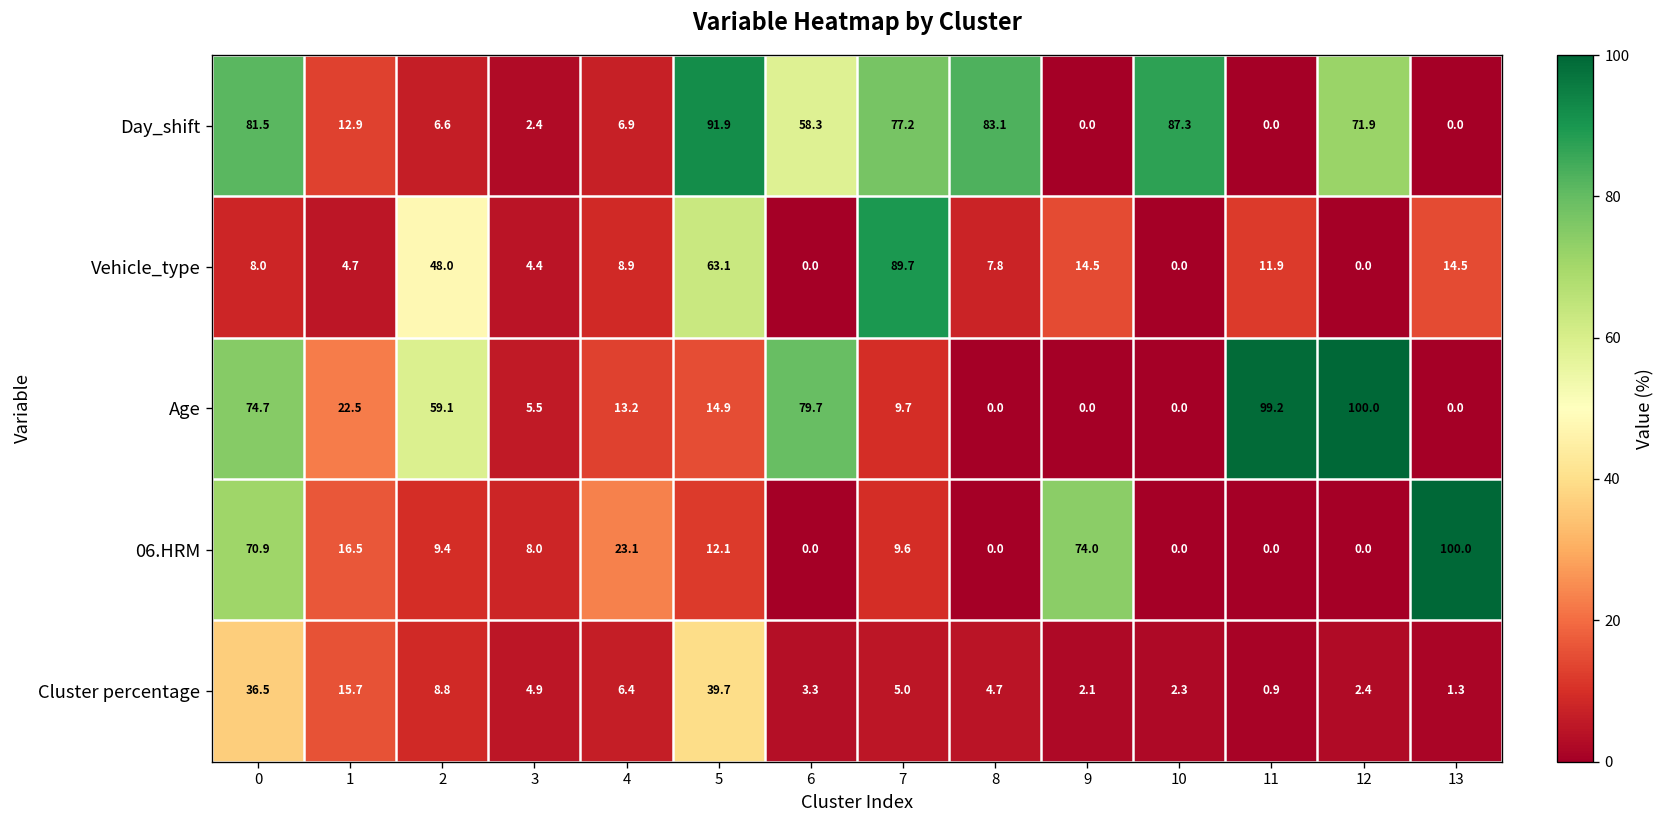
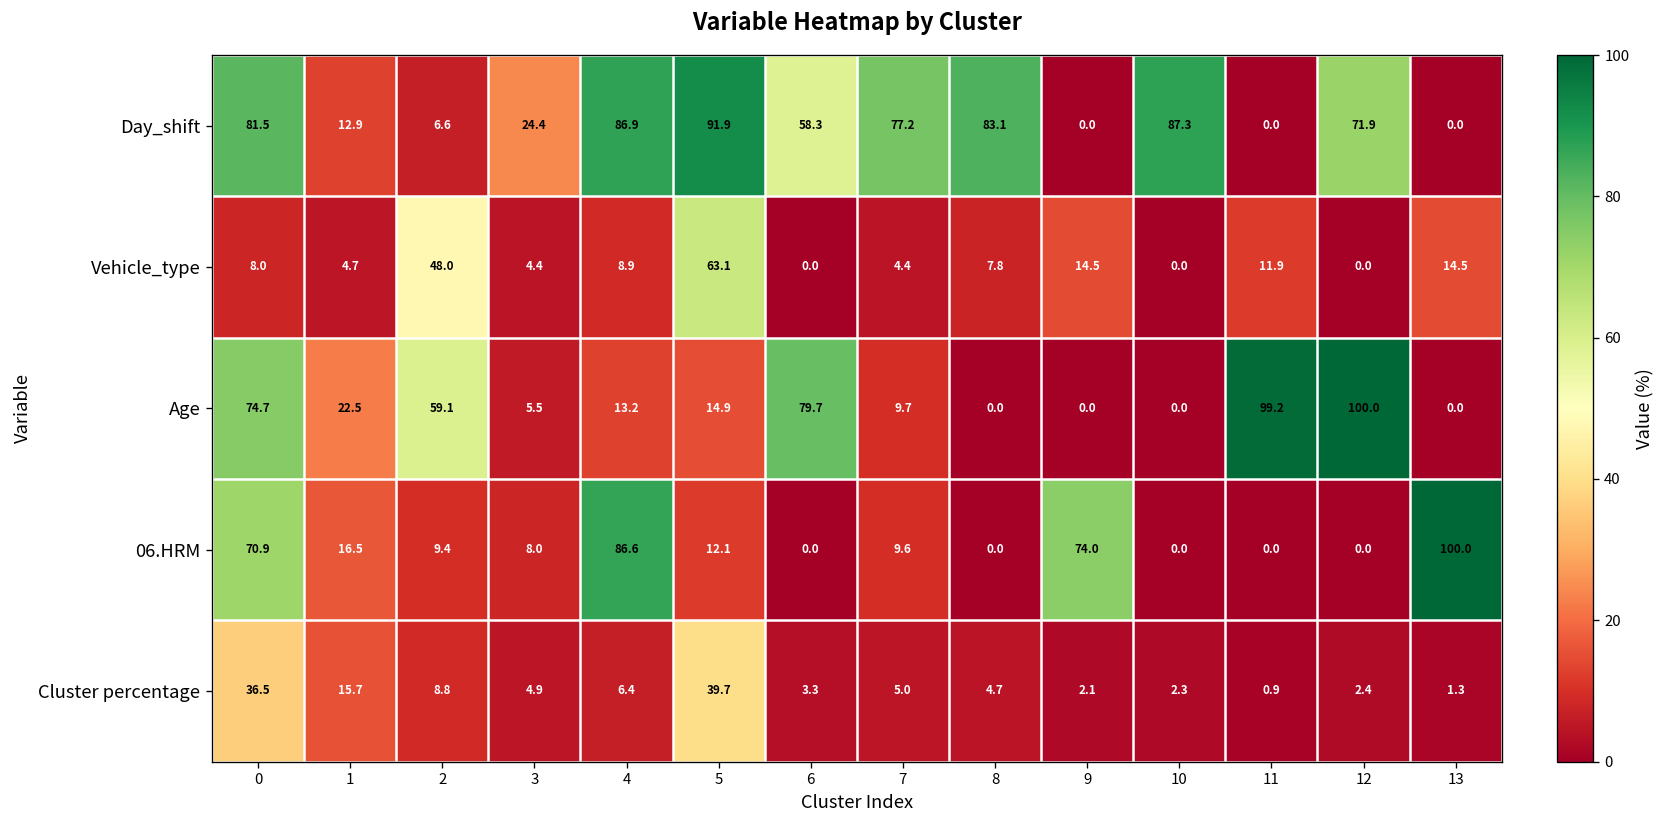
Day_shift, 3: 2.4 -> 24.4
Day_shift, 4: 6.9 -> 86.9
Vehicle_type, 7: 89.7 -> 4.4
06.HRM, 4: 23.1 -> 86.6
